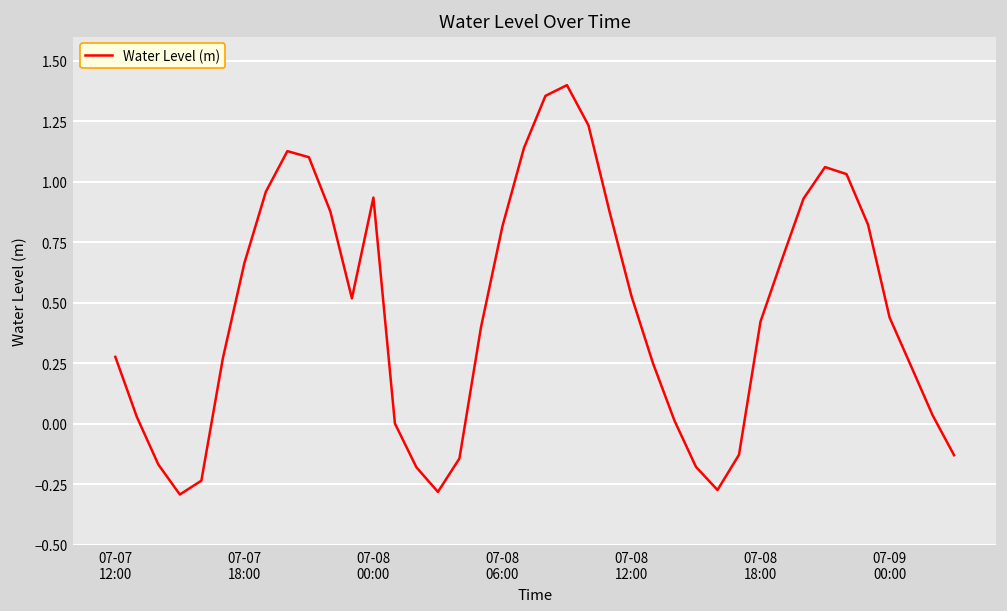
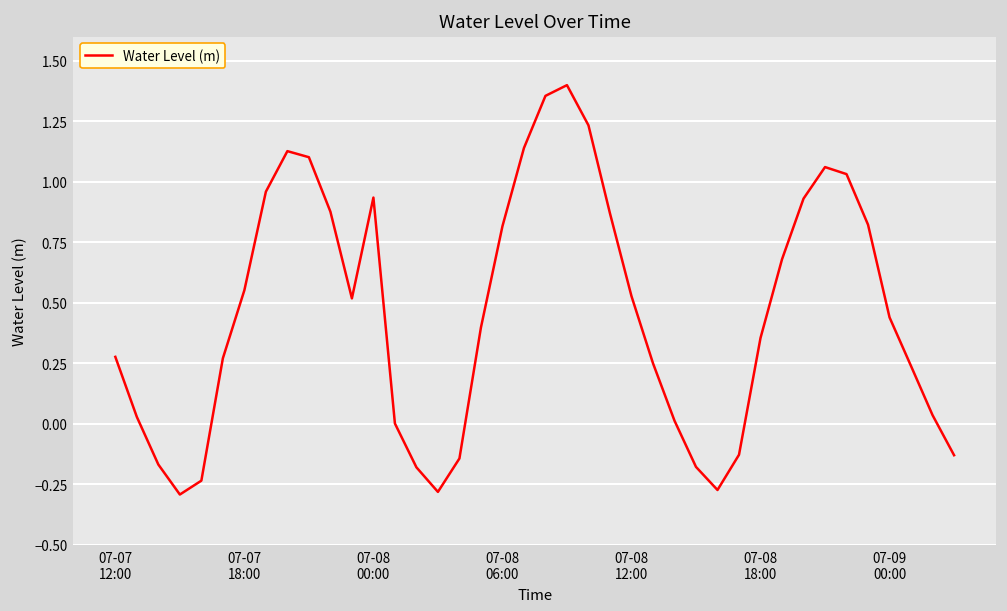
07-07 18:00: 0.66 -> 0.55
07-08 18:00: 0.42 -> 0.36
